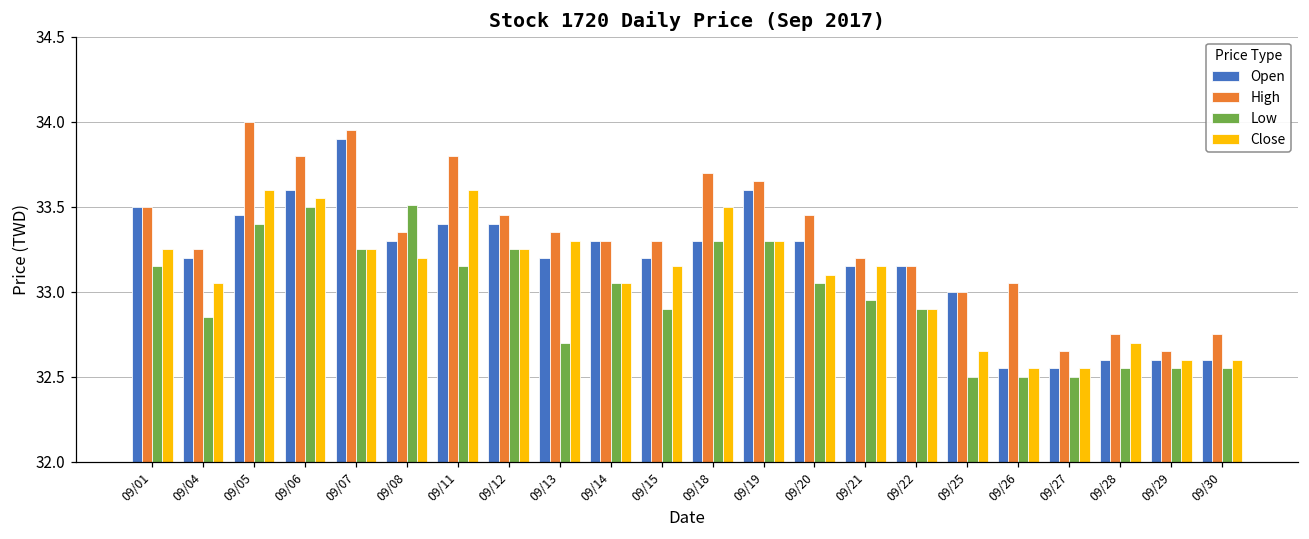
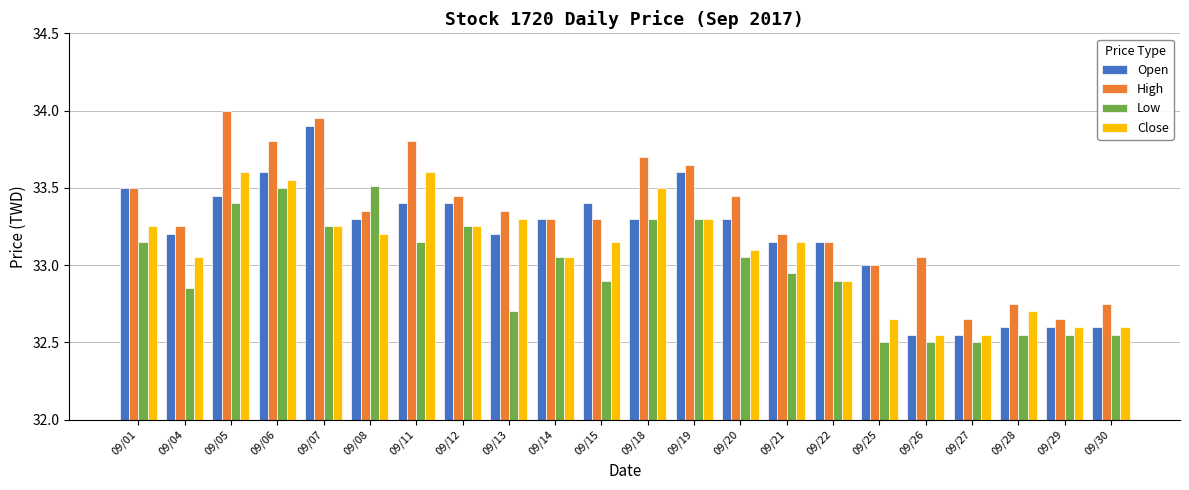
Open, 09/15: 33.2 -> 33.4
